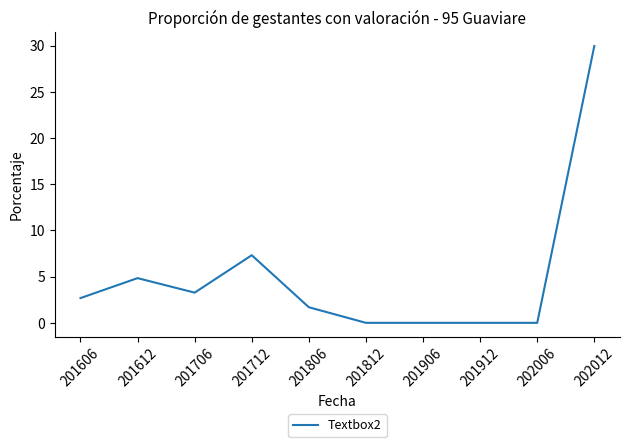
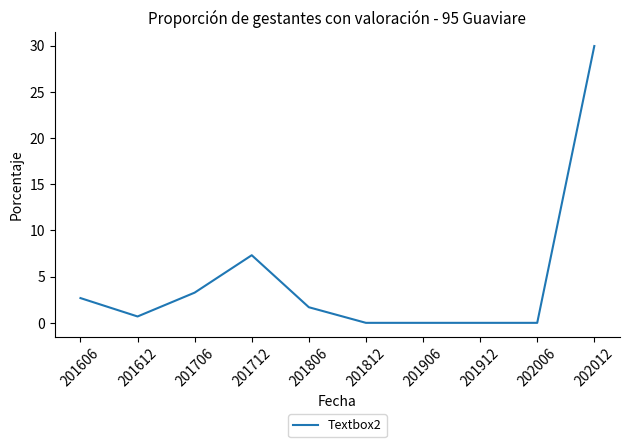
201612: 5 -> 1
